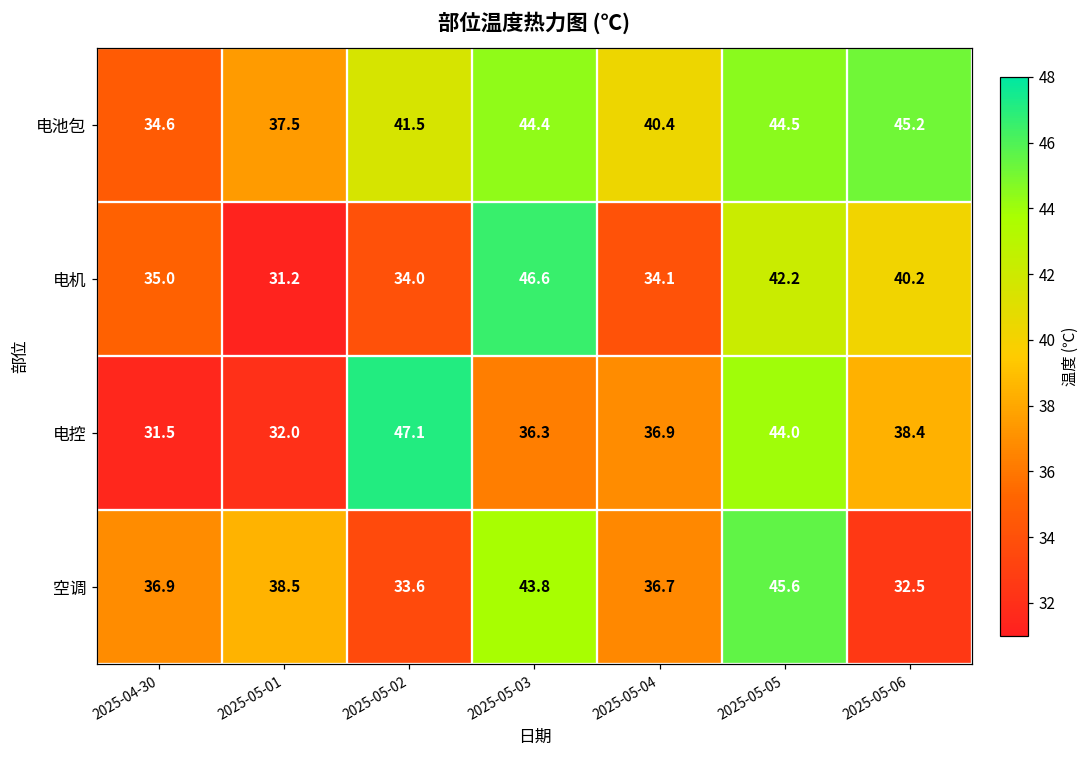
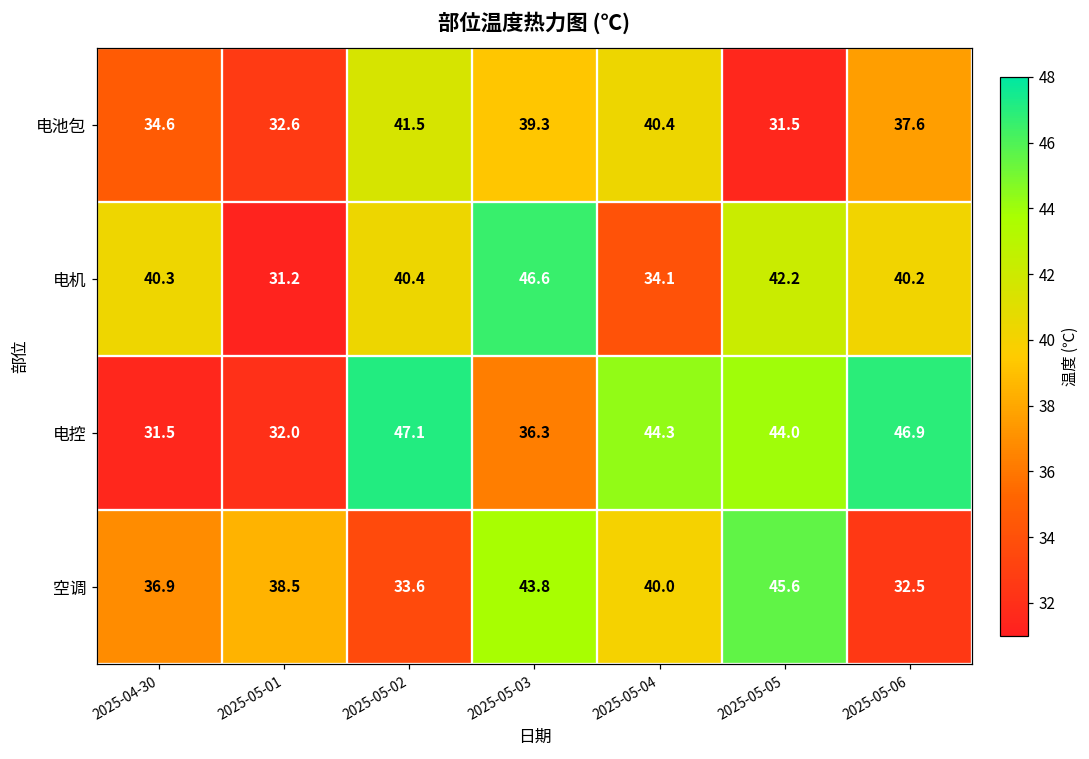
电池包, 2025-05-01: 37.5 -> 32.6
电池包, 2025-05-03: 44.4 -> 39.3
电池包, 2025-05-05: 44.5 -> 31.5
电池包, 2025-05-06: 45.2 -> 37.6
电机, 2025-04-30: 35.0 -> 40.3
电机, 2025-05-02: 34.0 -> 40.4
电控, 2025-05-04: 36.9 -> 44.3
电控, 2025-05-06: 38.4 -> 46.9
空调, 2025-05-04: 36.7 -> 40.0
